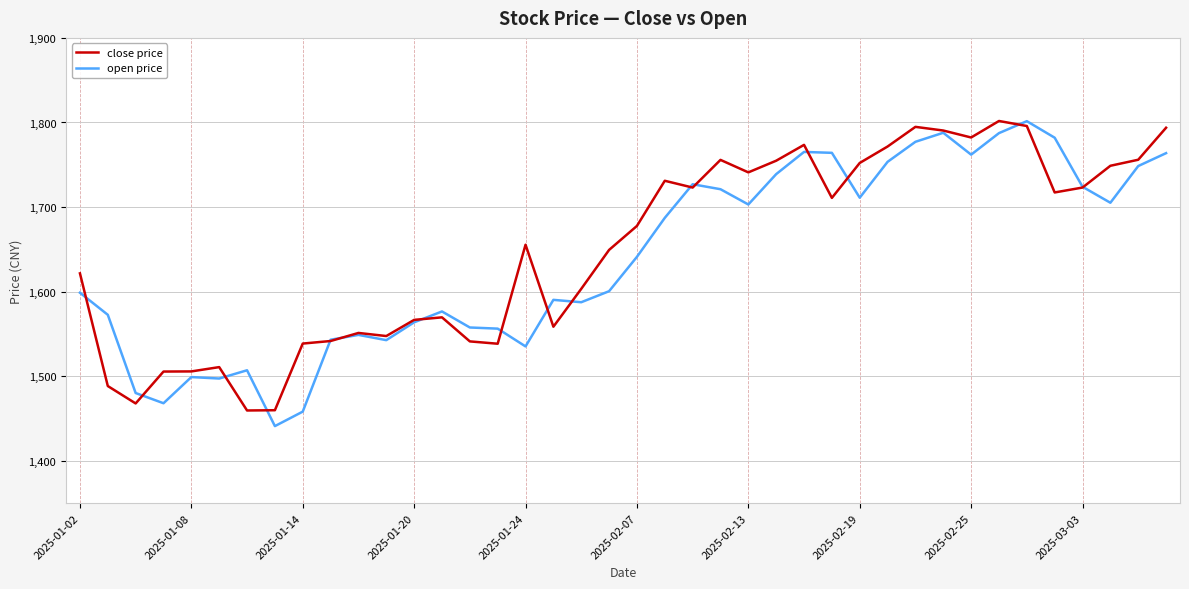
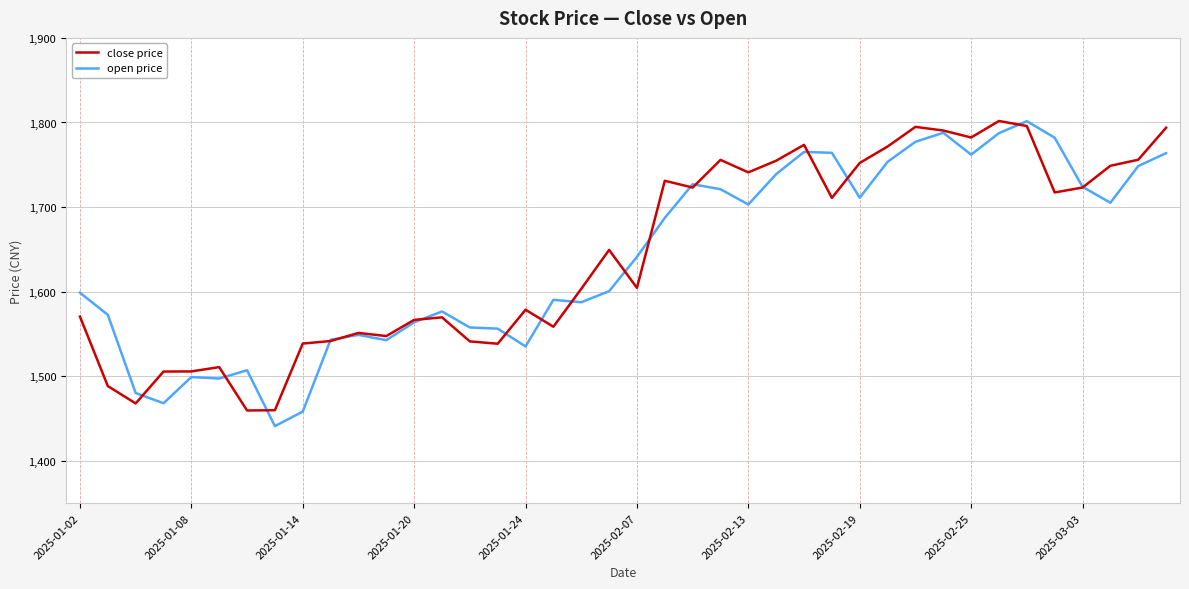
close price, 2025-01-02: 1,620 -> 1,570
close price, 2025-01-24: 1,660 -> 1,580
close price, 2025-02-07: 1,680 -> 1,600
